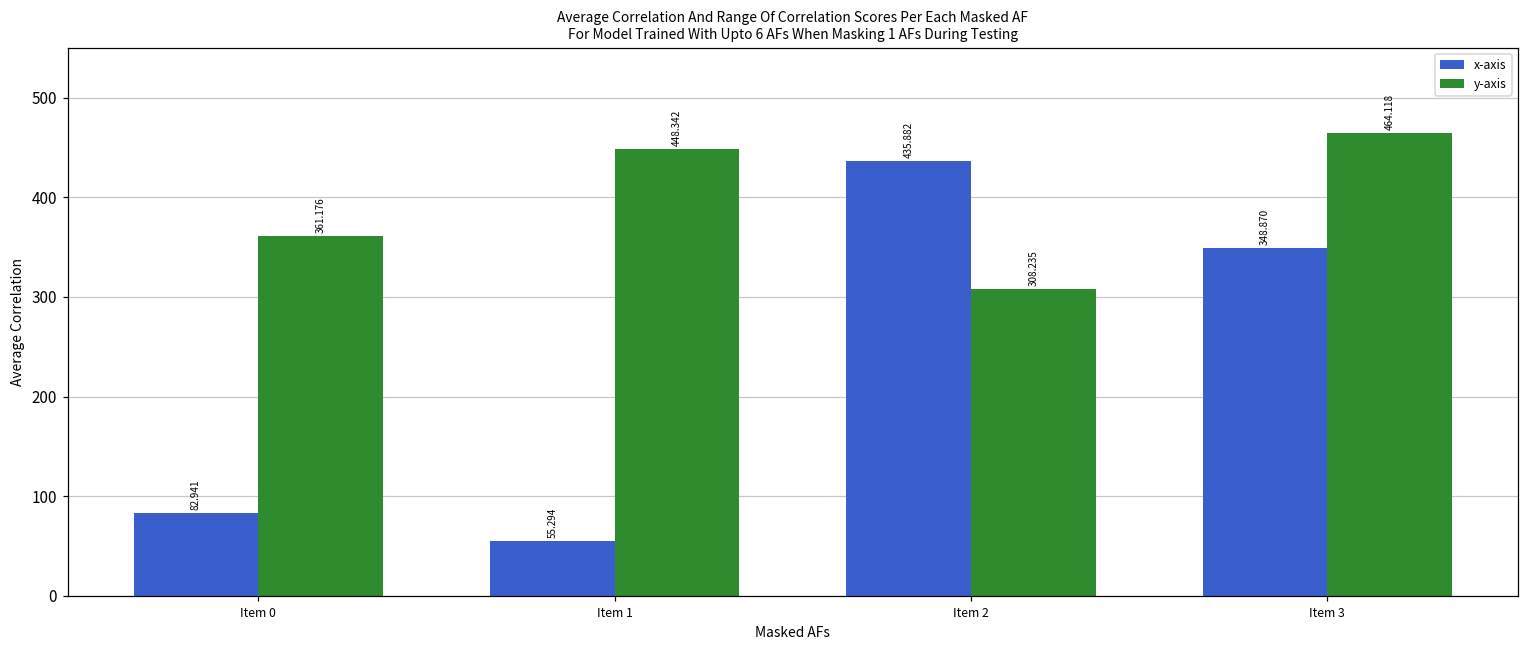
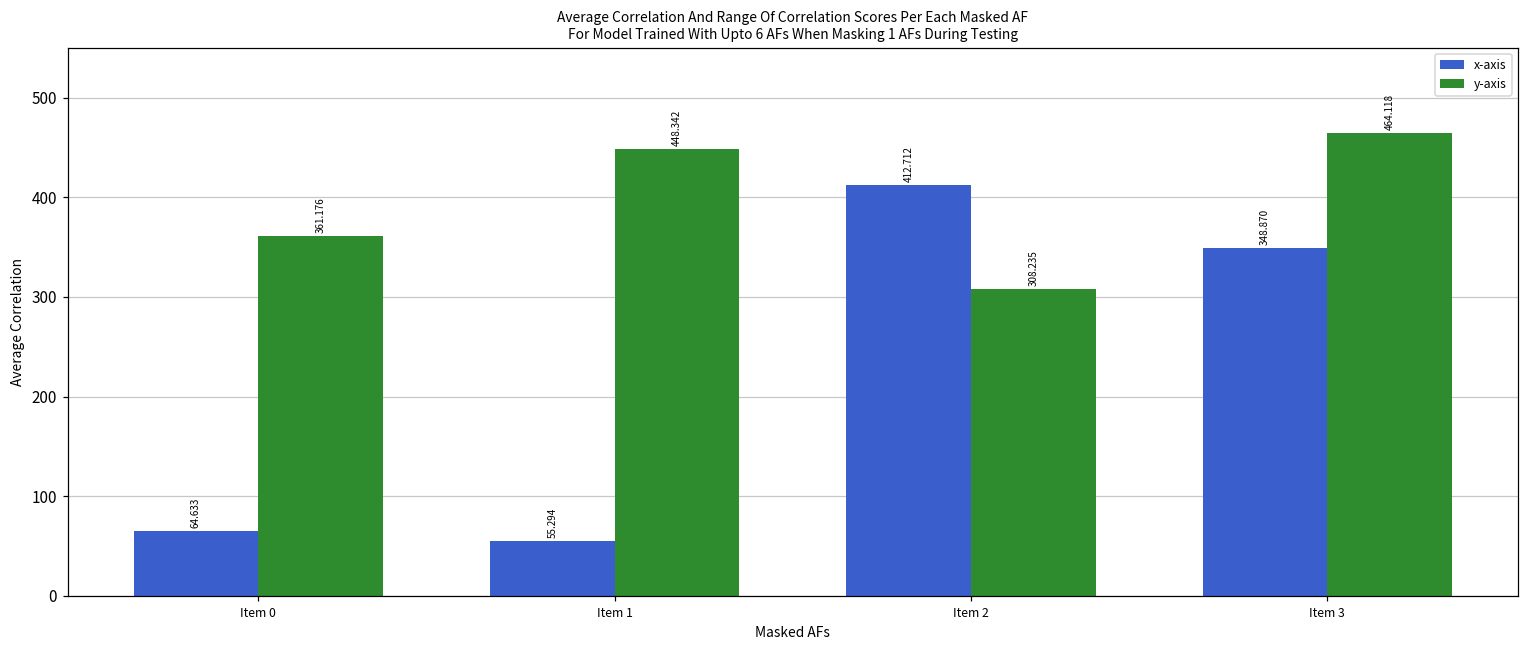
x-axis, Item 0: 82.941 -> 64.633
x-axis, Item 2: 435.882 -> 412.712
